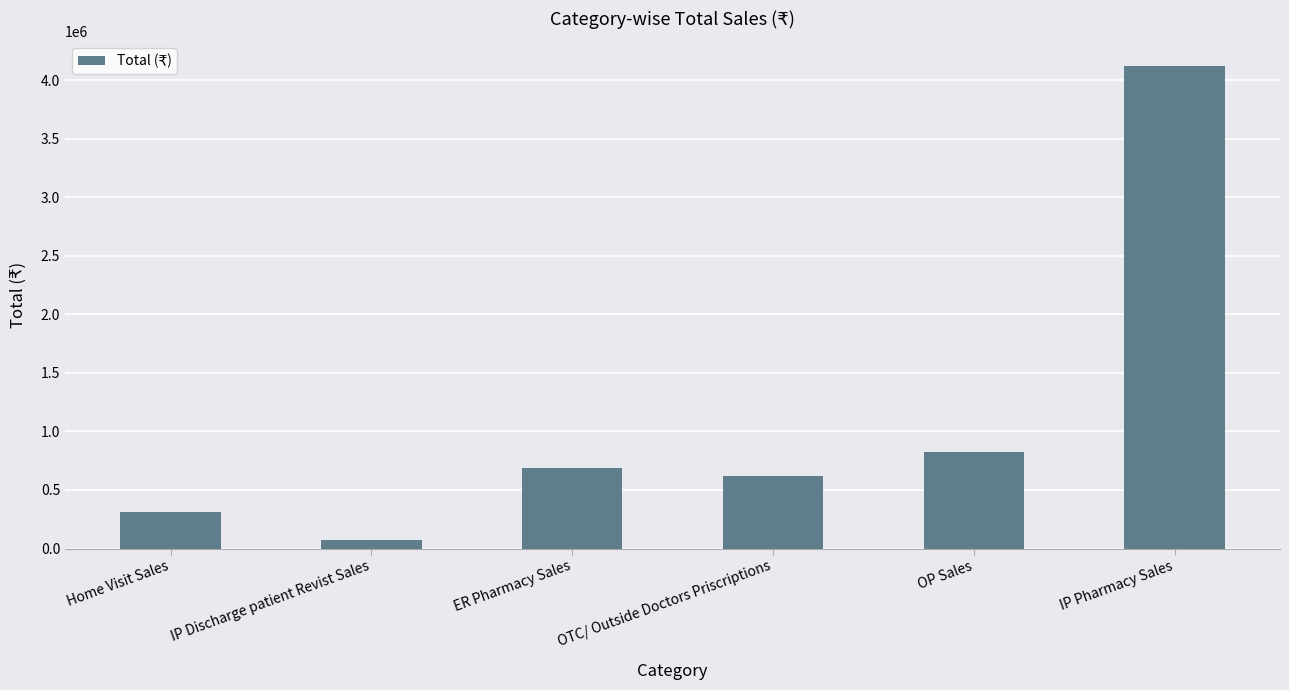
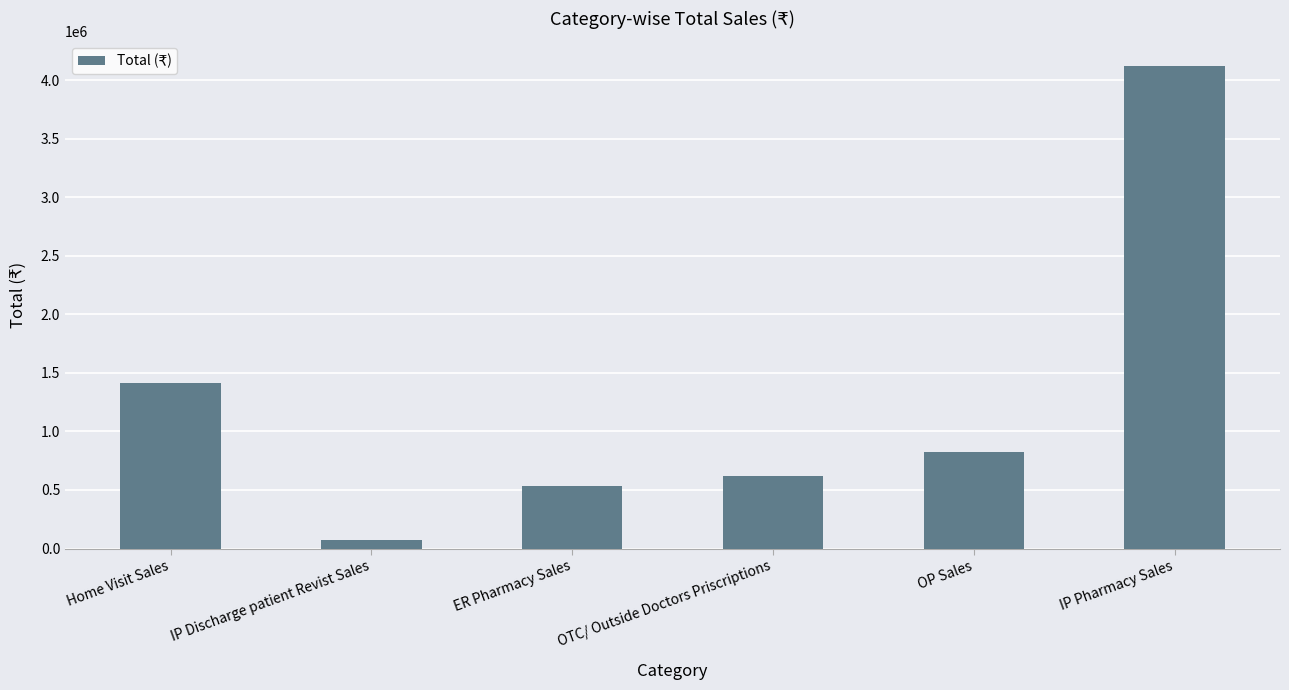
Home Visit Sales: 310000 -> 1410000
ER Pharmacy Sales: 690000 -> 530000
